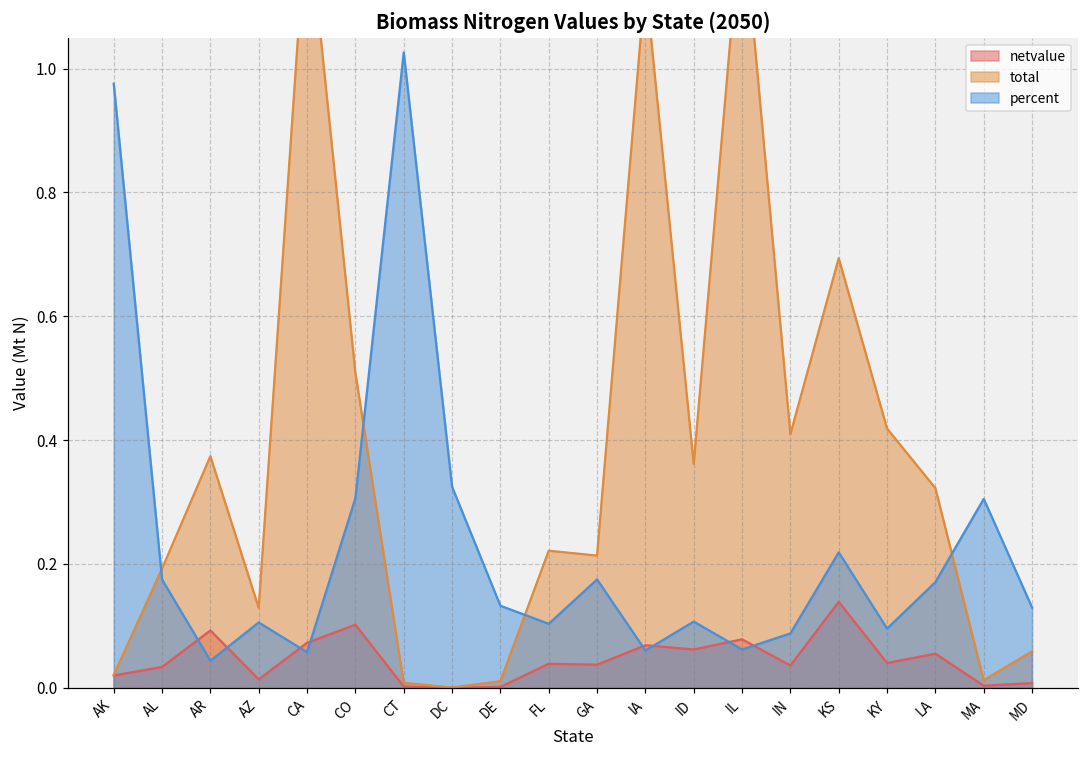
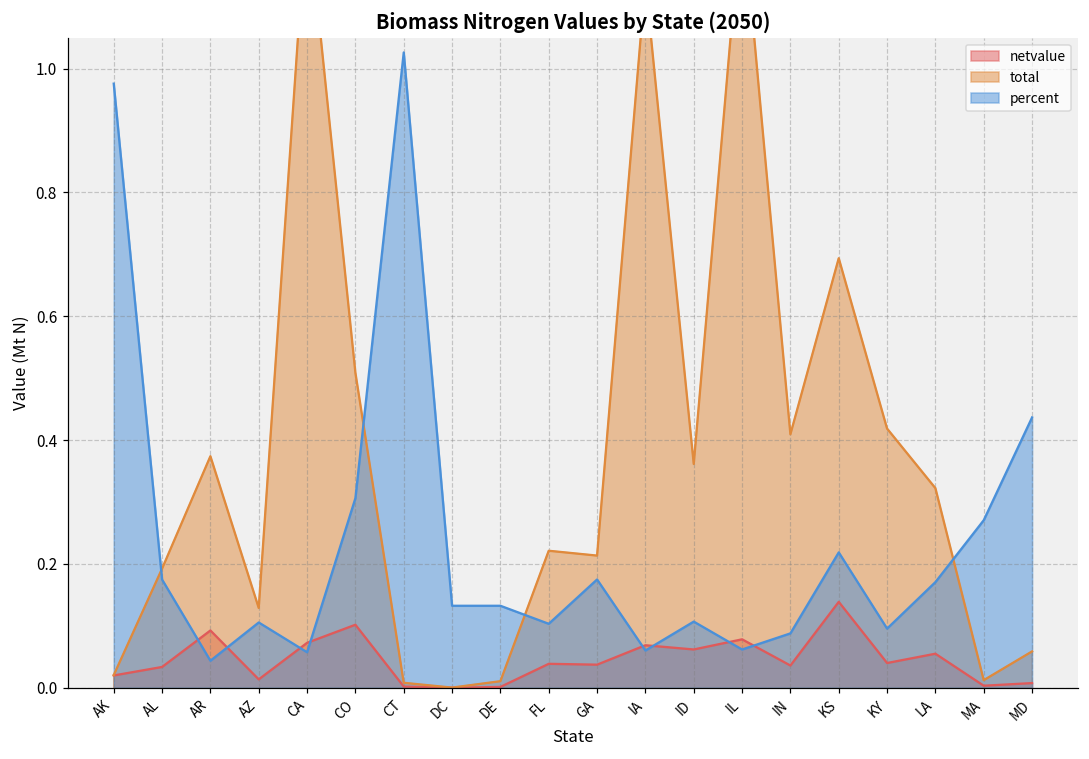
percent, DC: 0.32 -> 0.13
percent, MA: 0.31 -> 0.27
percent, MD: 0.13 -> 0.44
